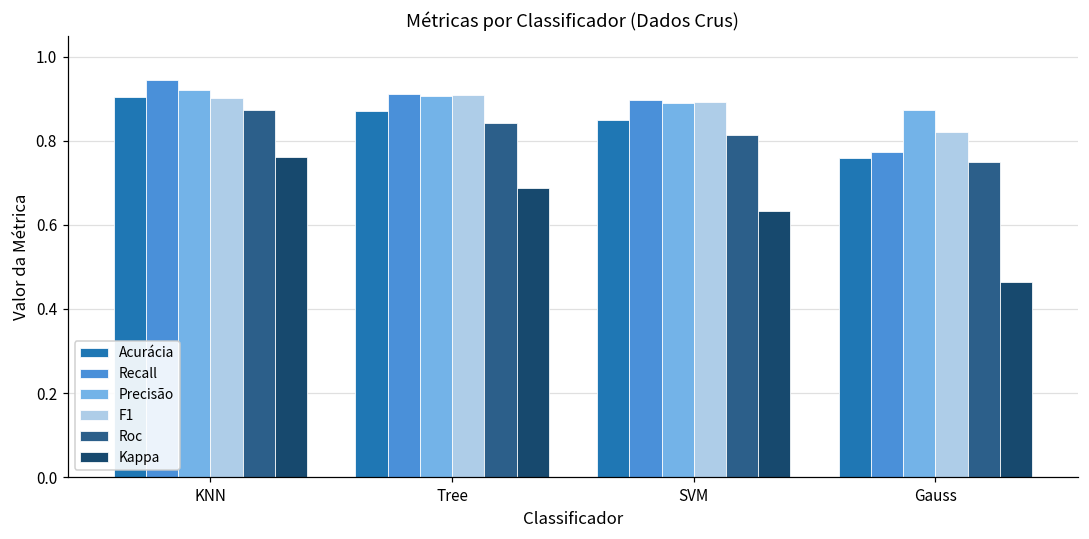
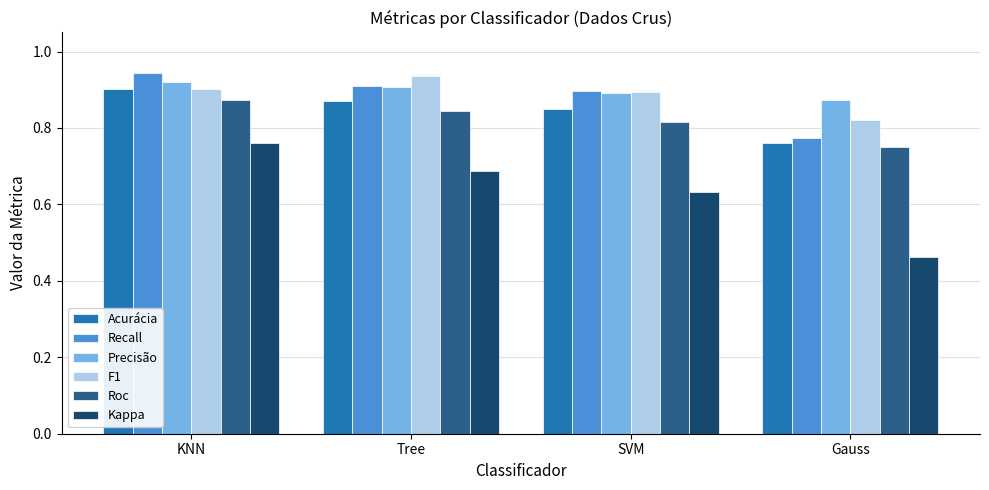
F1, Tree: 0.91 -> 0.94
